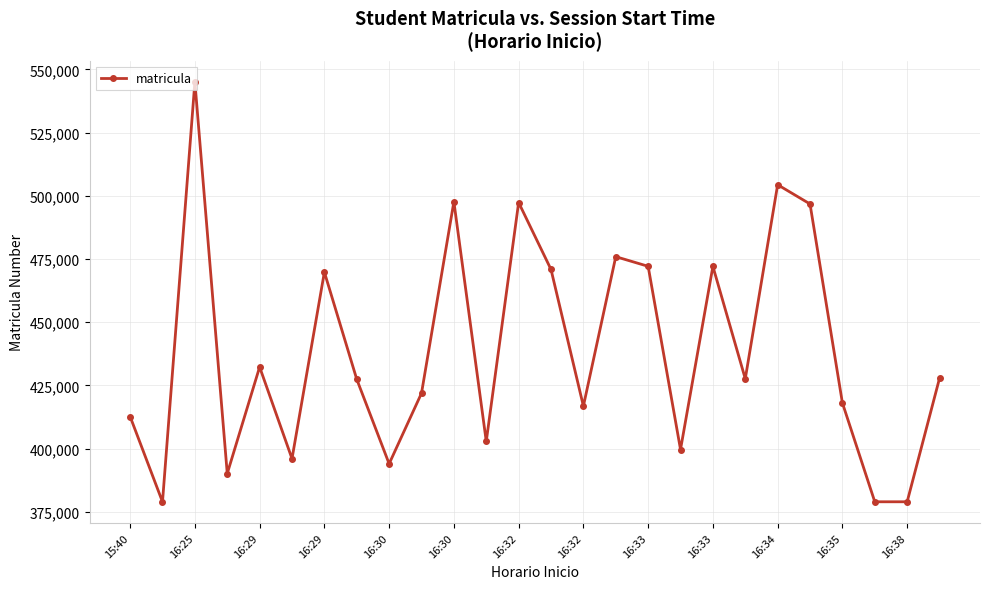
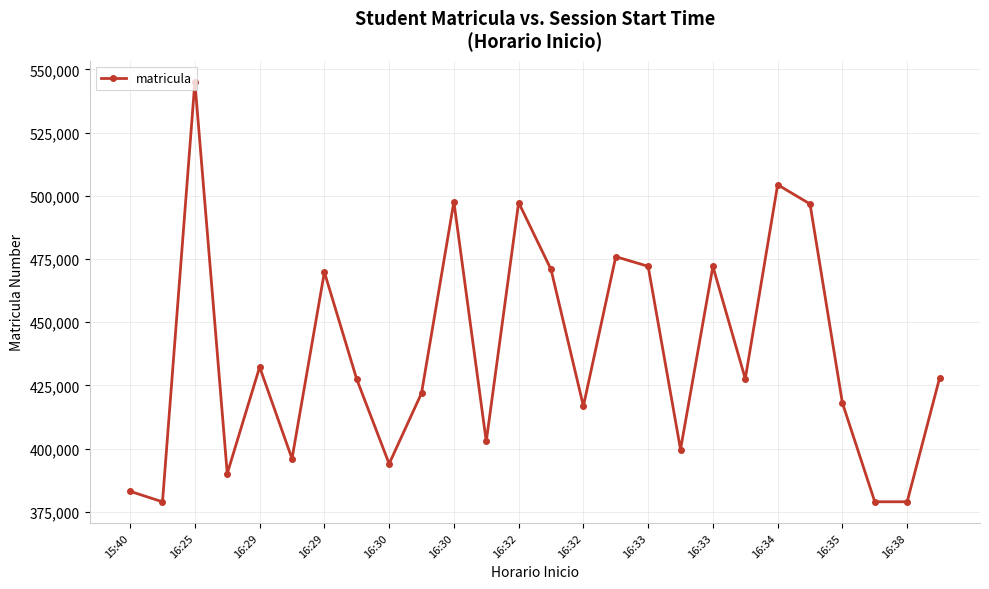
15:40: 413,000 -> 383,000
